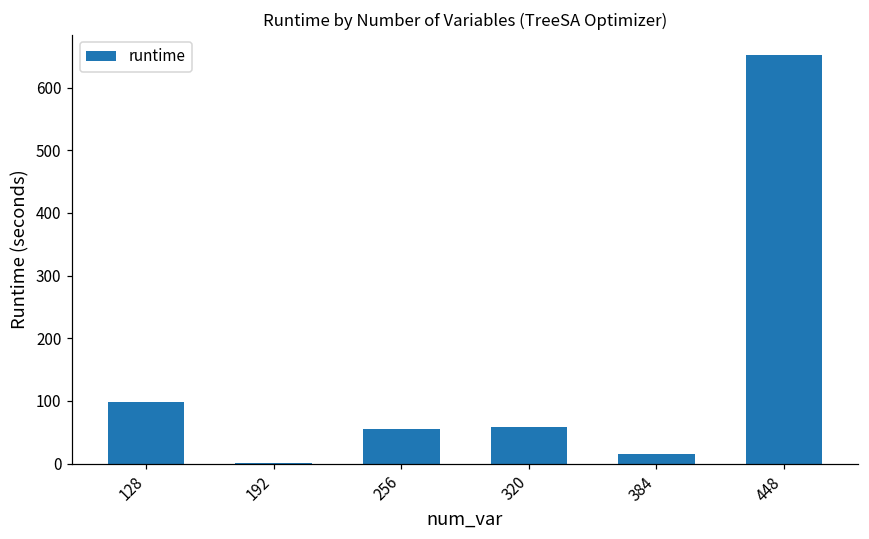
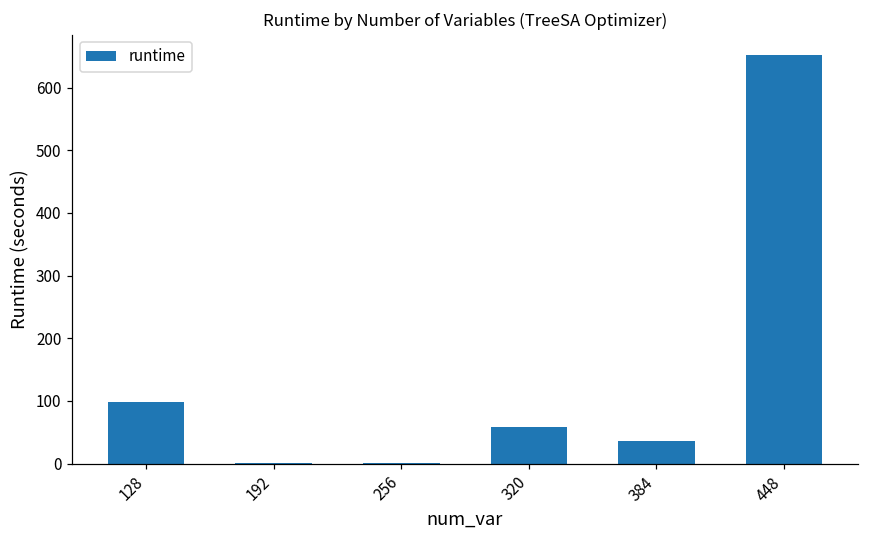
256: 60 -> 0
384: 20 -> 40
